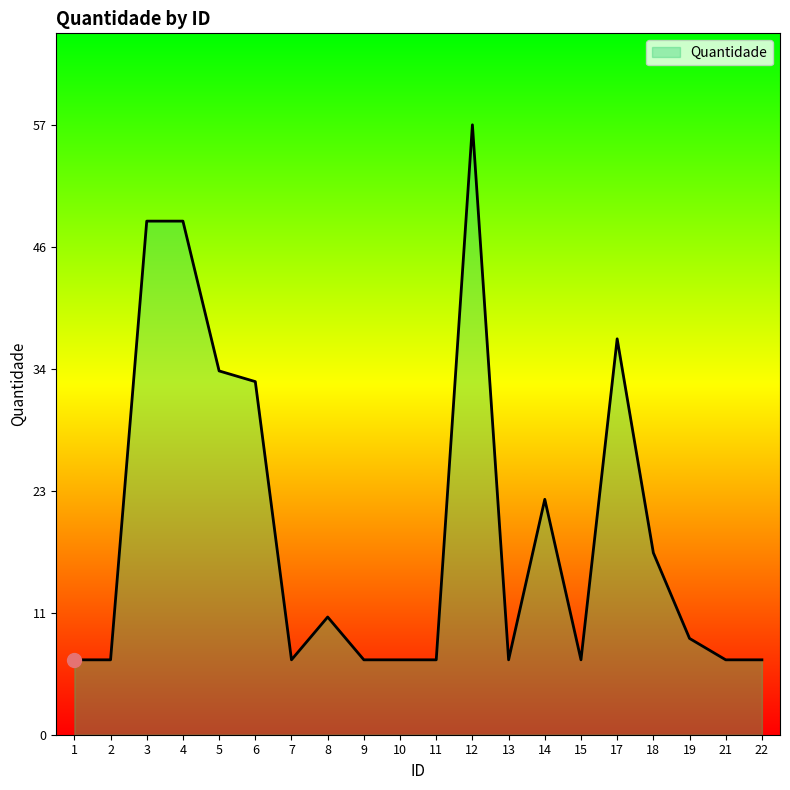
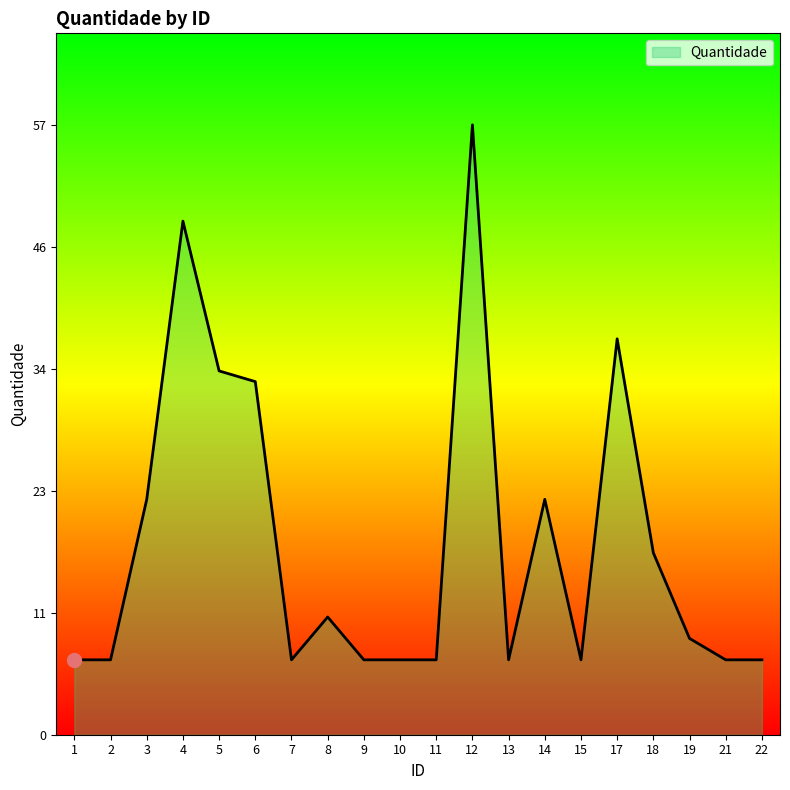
Quantidade, 3: 48 -> 22
